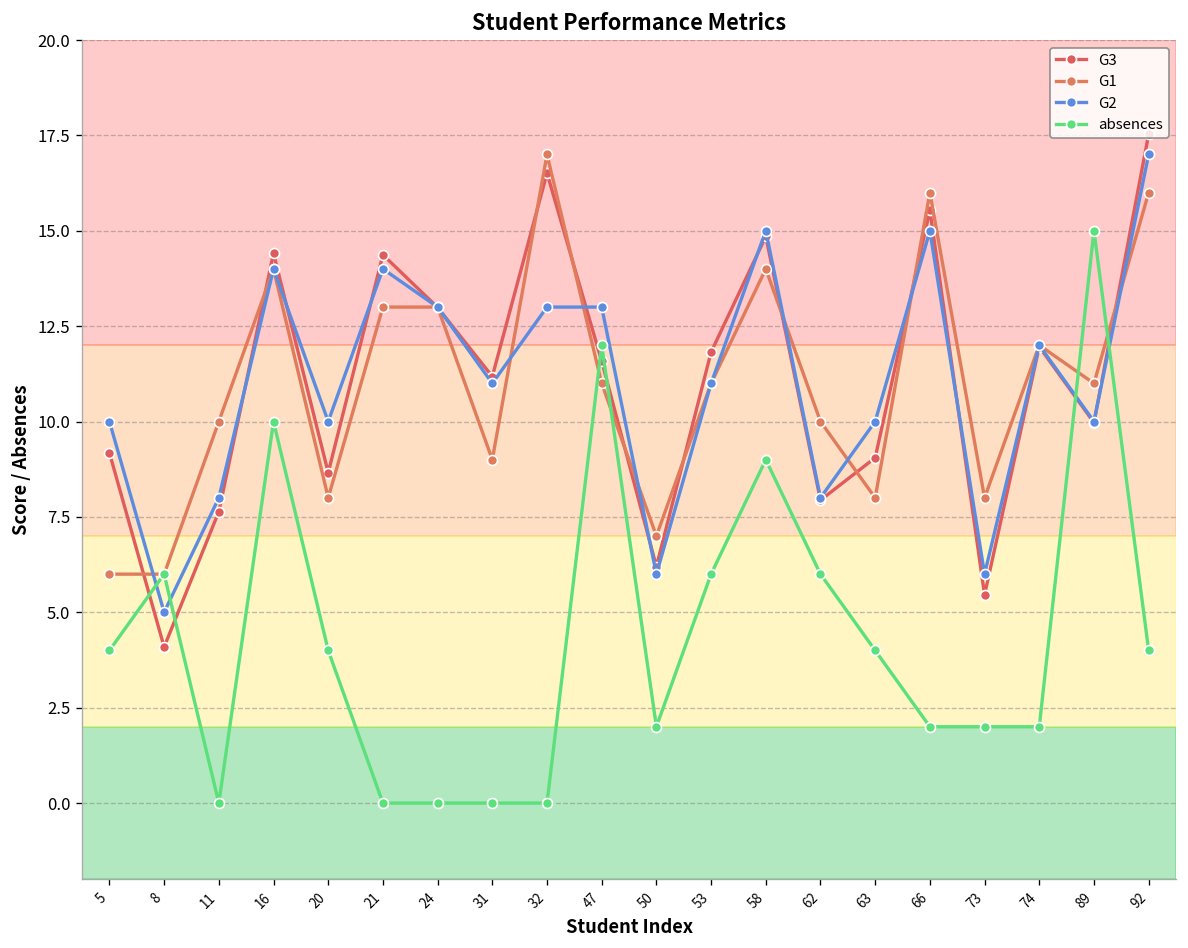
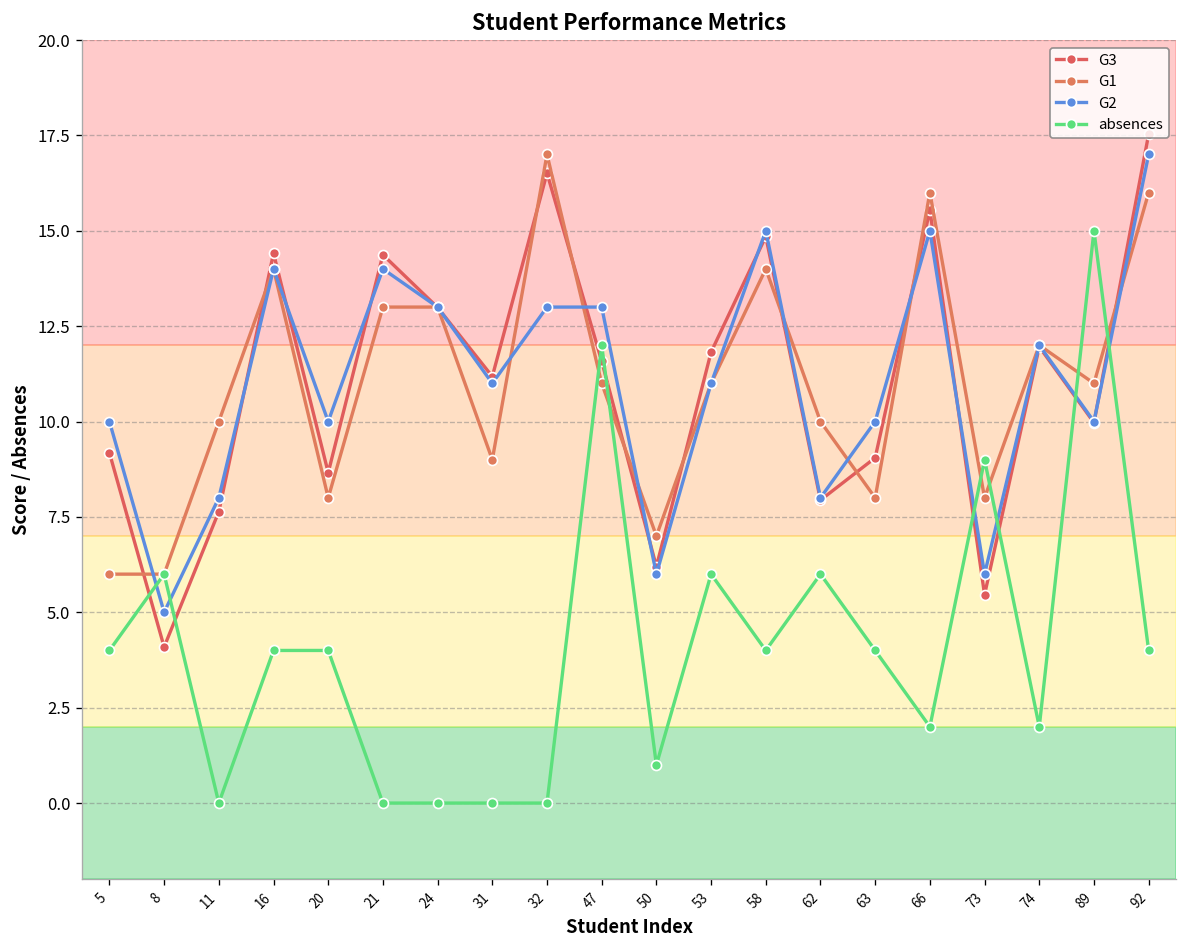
absences, 16: 10 -> 4
absences, 50: 2 -> 1
absences, 58: 9 -> 4
absences, 73: 2 -> 9
